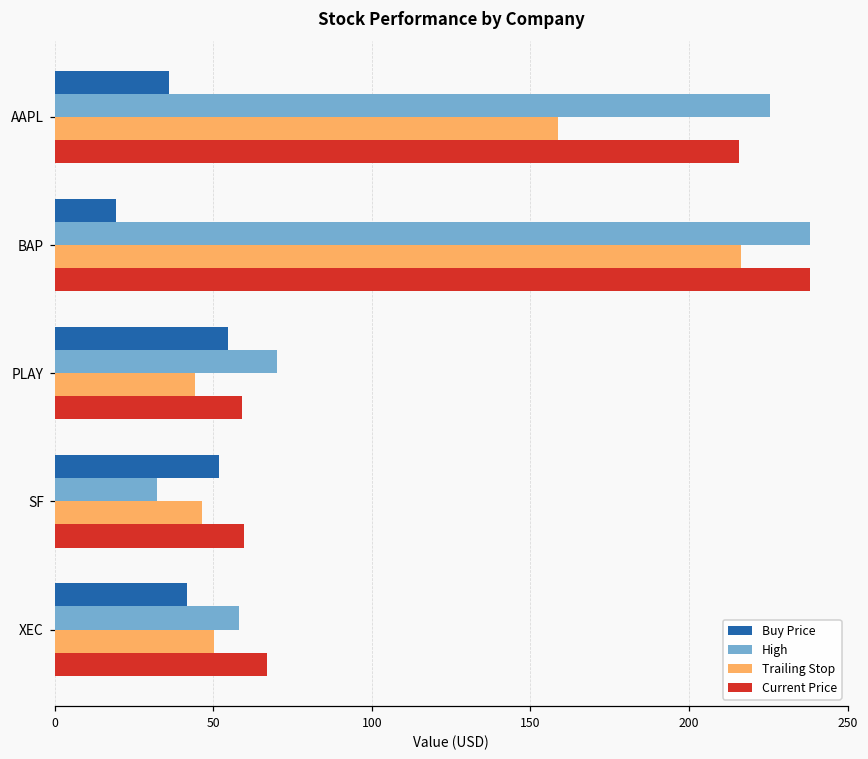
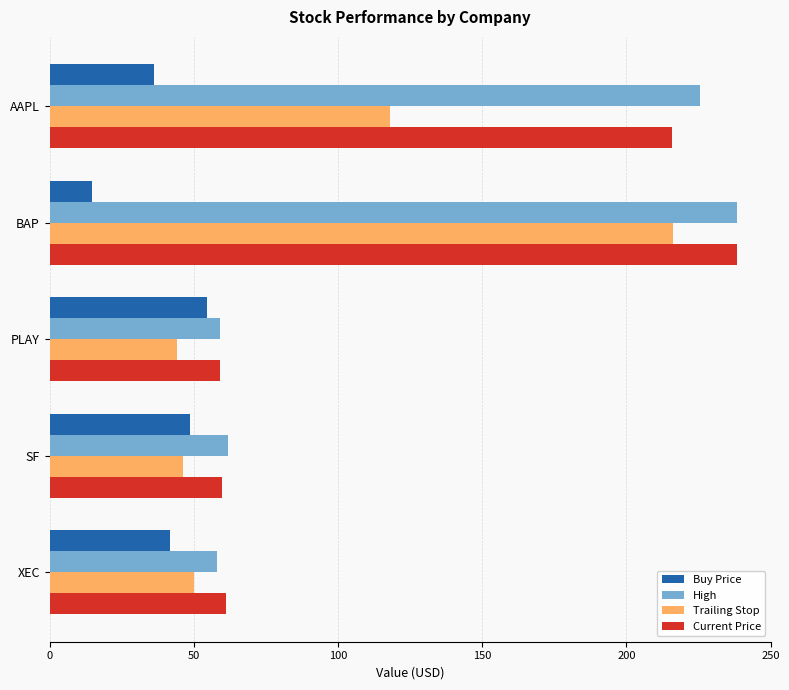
Trailing Stop, AAPL: 159 -> 118
Buy Price, BAP: 19 -> 15
High, PLAY: 70 -> 59
Buy Price, SF: 52 -> 49
High, SF: 32 -> 62
Current Price, XEC: 67 -> 61
